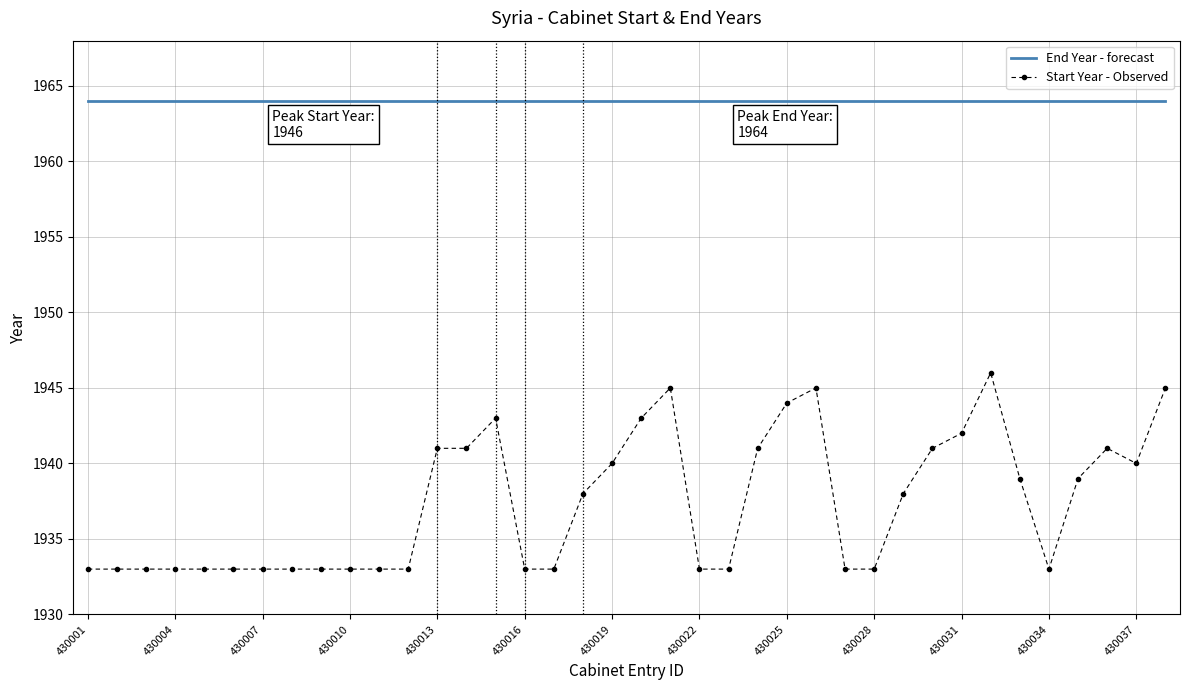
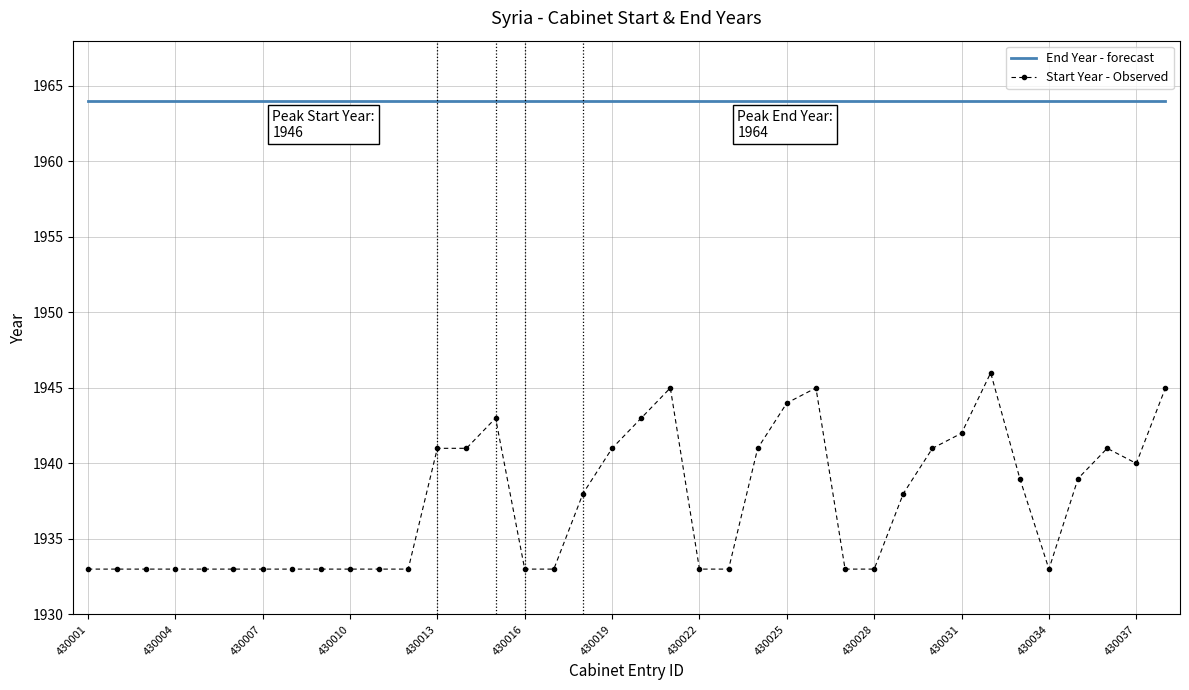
Start Year - Observed, 430019: 1940 -> 1941
